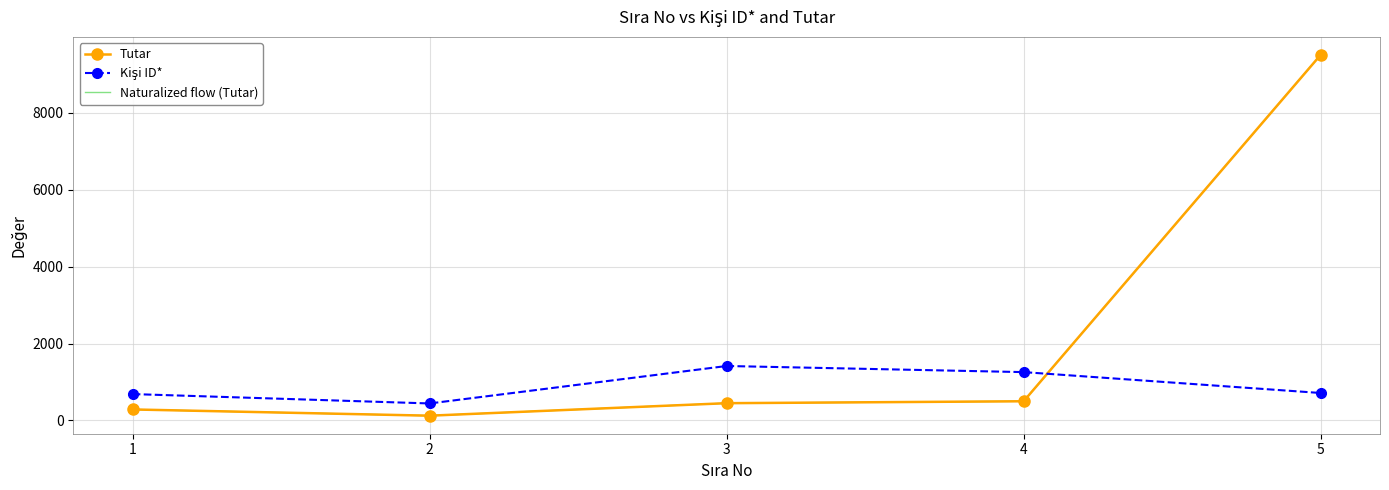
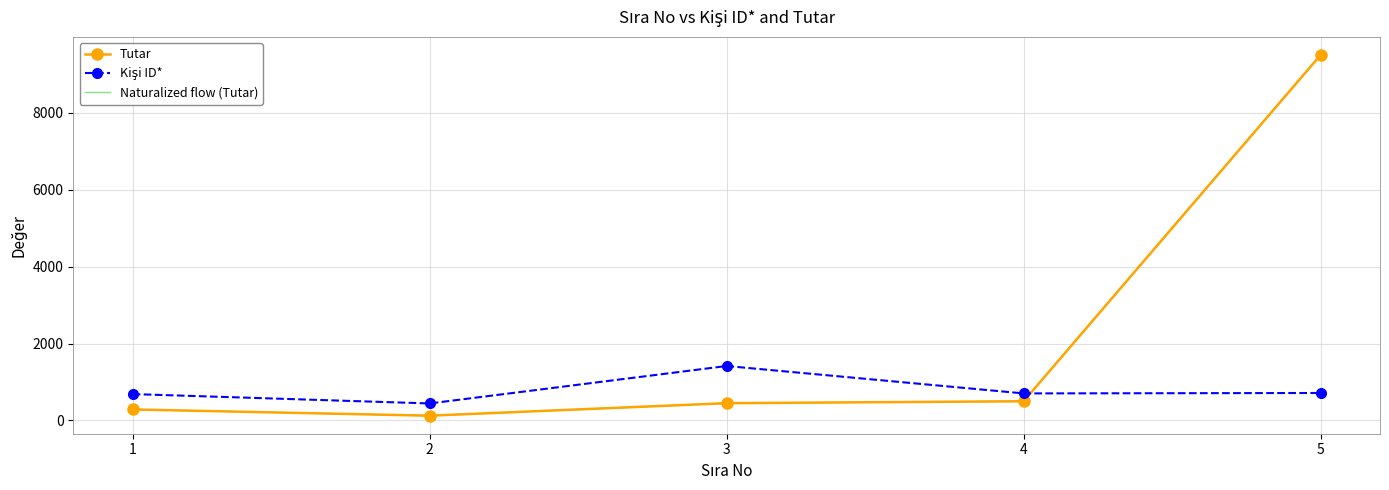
Kişi ID*, 4: 1300 -> 700
